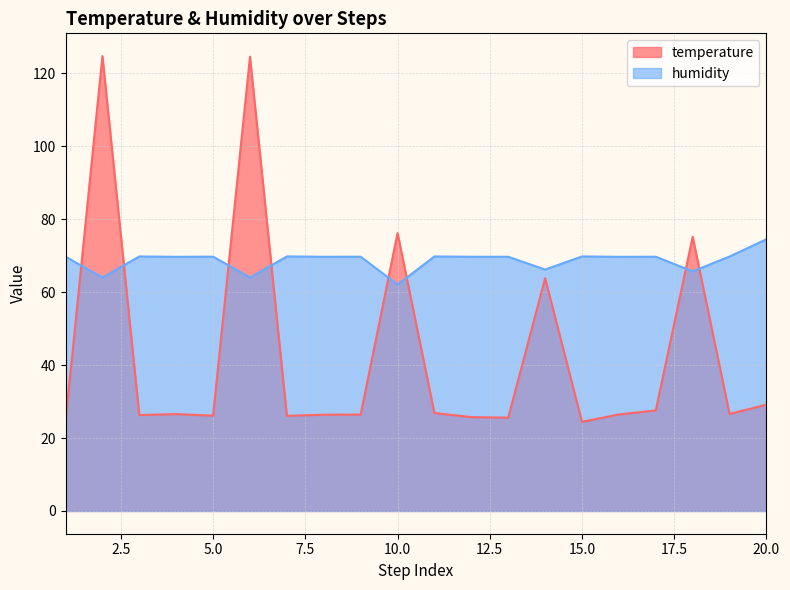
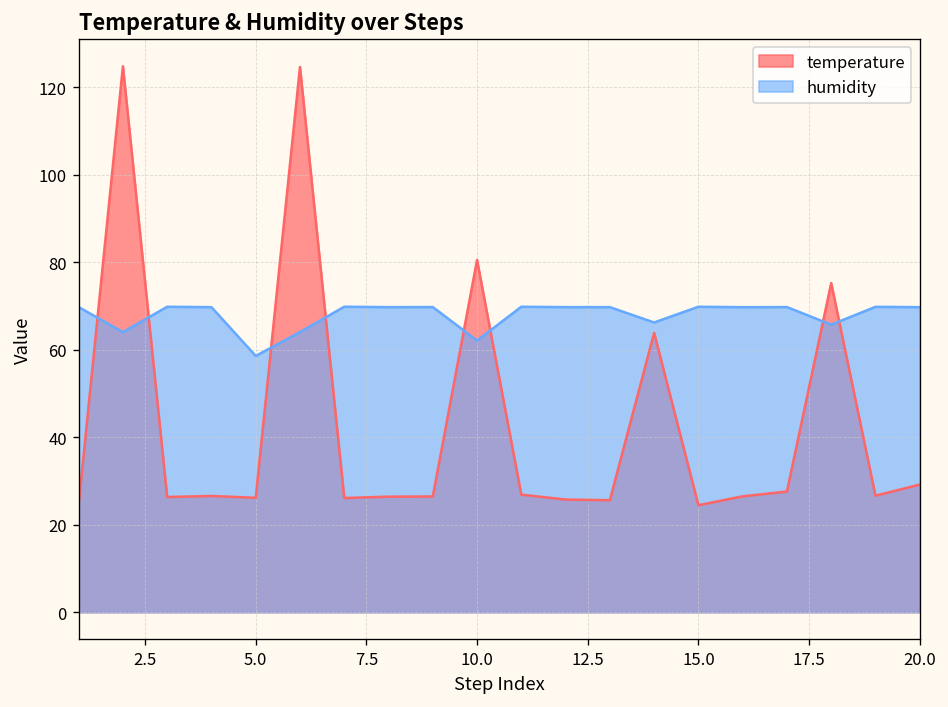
humidity, 5.0: 70 -> 59
temperature, 10.0: 76 -> 80
humidity, 20.0: 75 -> 70
